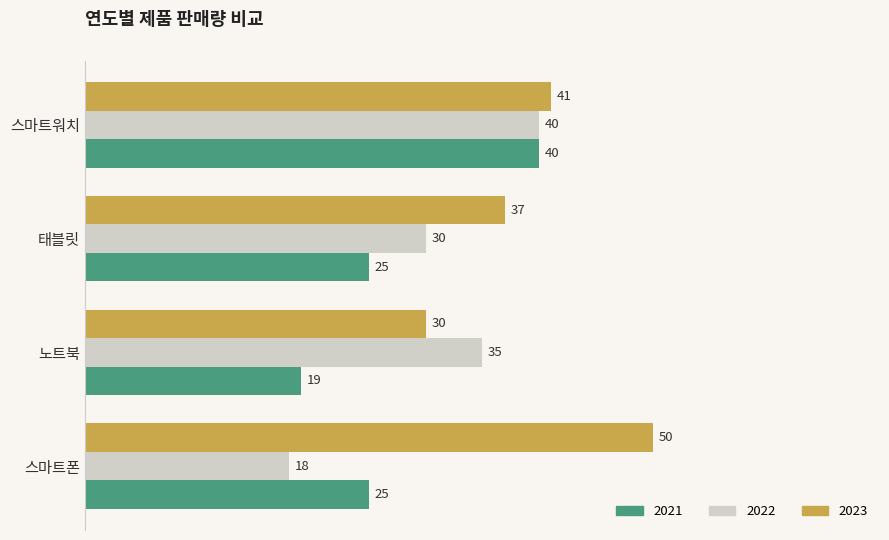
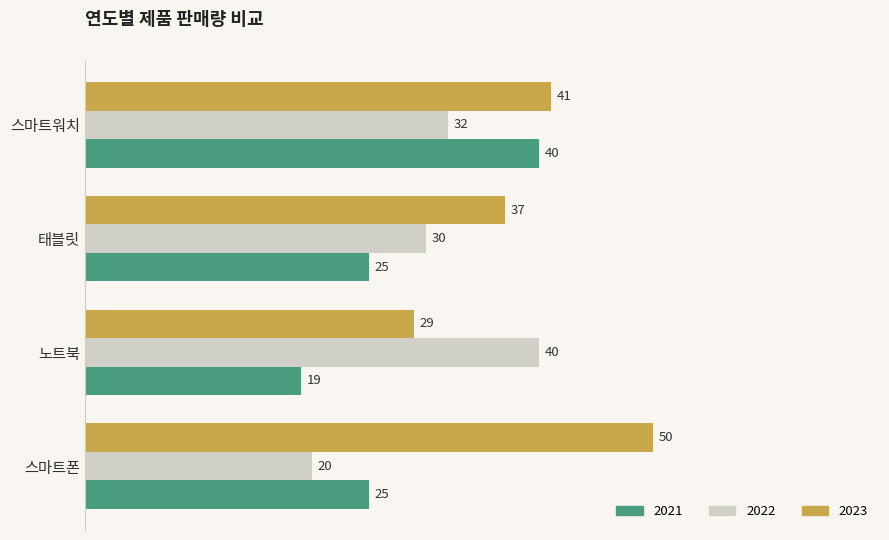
2022, 스마트워치: 40 -> 32
2023, 노트북: 30 -> 29
2022, 노트북: 35 -> 40
2022, 스마트폰: 18 -> 20
